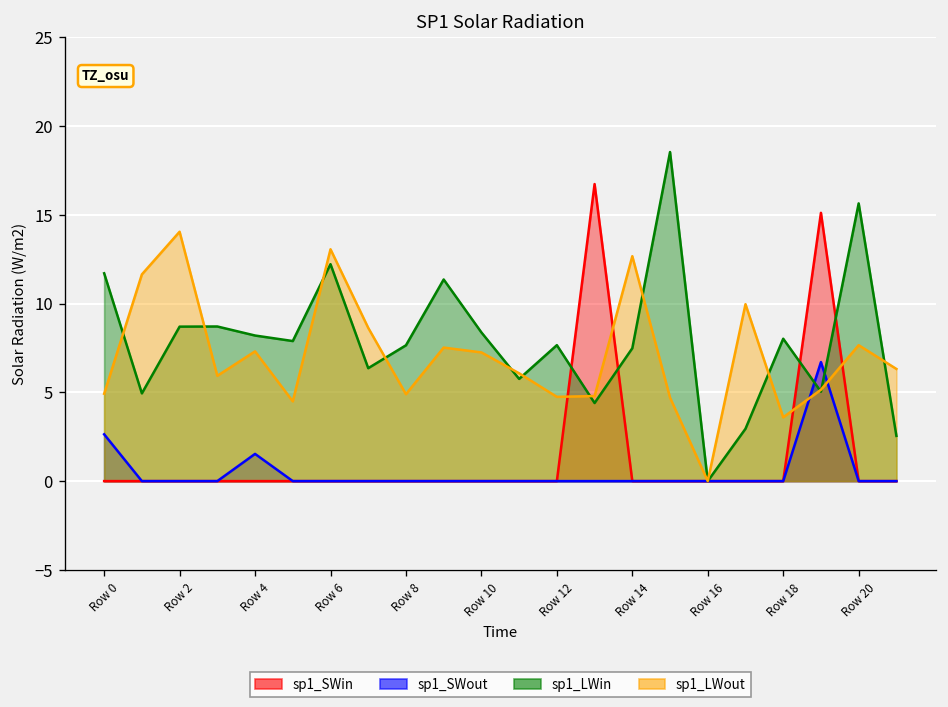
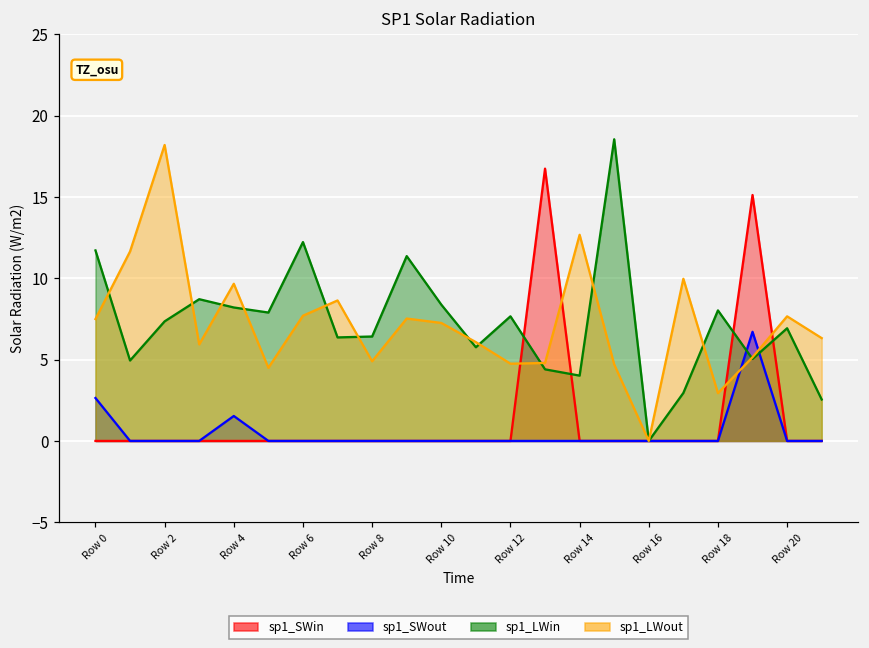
sp1_LWout, Row 0: 4.9 -> 7.5
sp1_LWin, Row 2: 8.7 -> 7.3
sp1_LWout, Row 2: 14.1 -> 18.2
sp1_LWout, Row 4: 7.3 -> 9.7
sp1_LWout, Row 6: 13.1 -> 7.7
sp1_LWin, Row 8: 7.7 -> 6.4
sp1_LWin, Row 14: 7.5 -> 4.0
sp1_LWout, Row 18: 3.6 -> 2.9
sp1_LWin, Row 20: 15.6 -> 6.9
